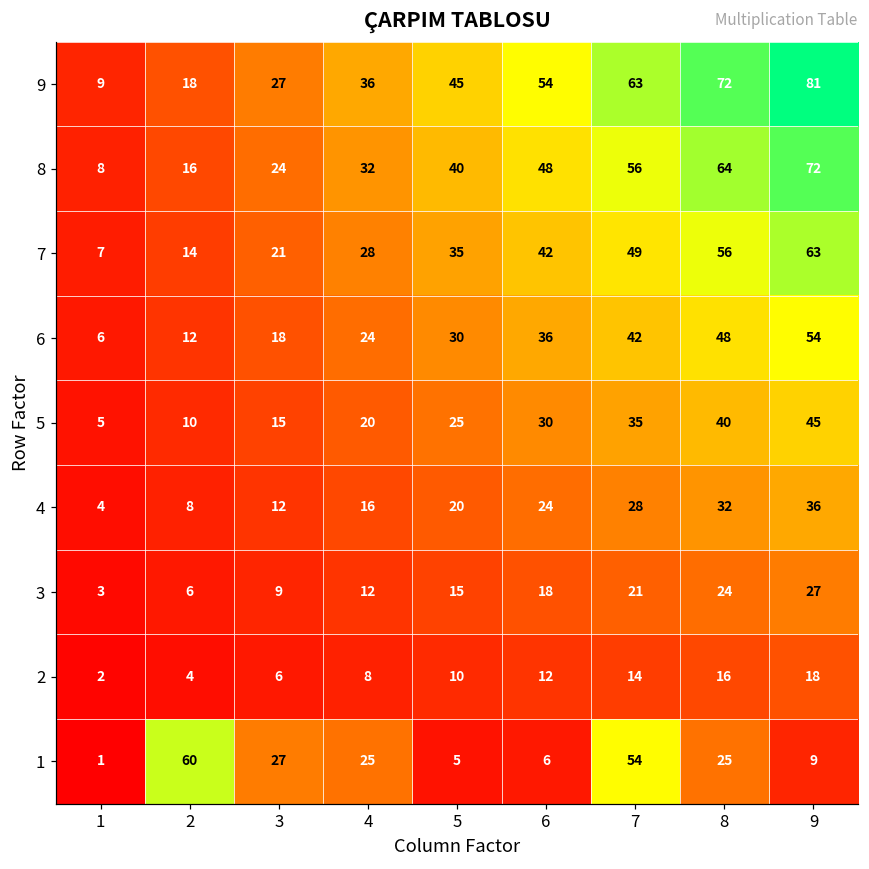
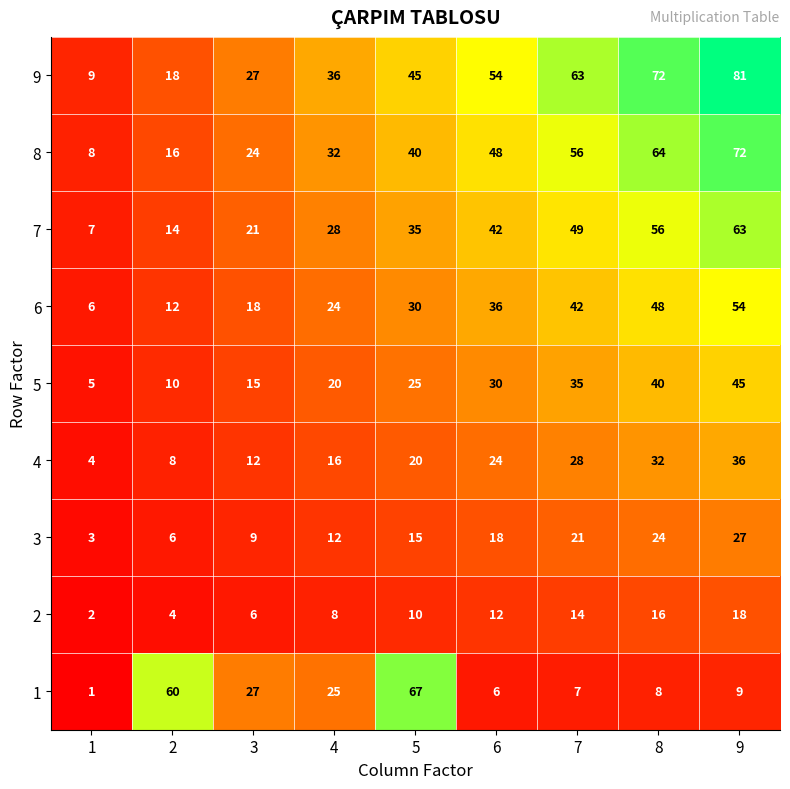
1, 5: 5 -> 67
1, 7: 54 -> 7
1, 8: 25 -> 8
